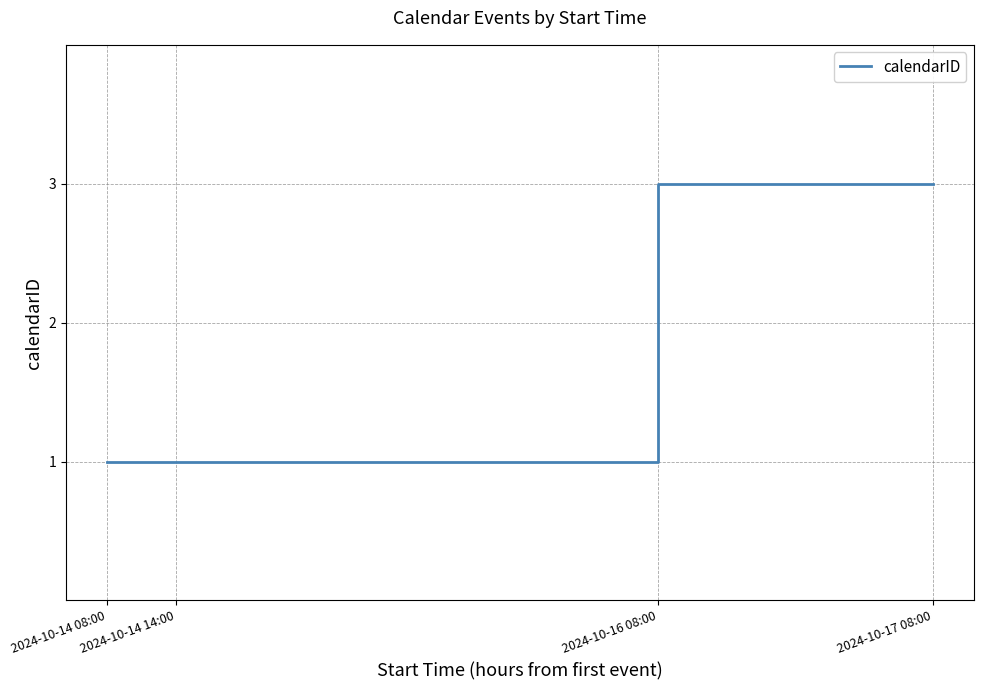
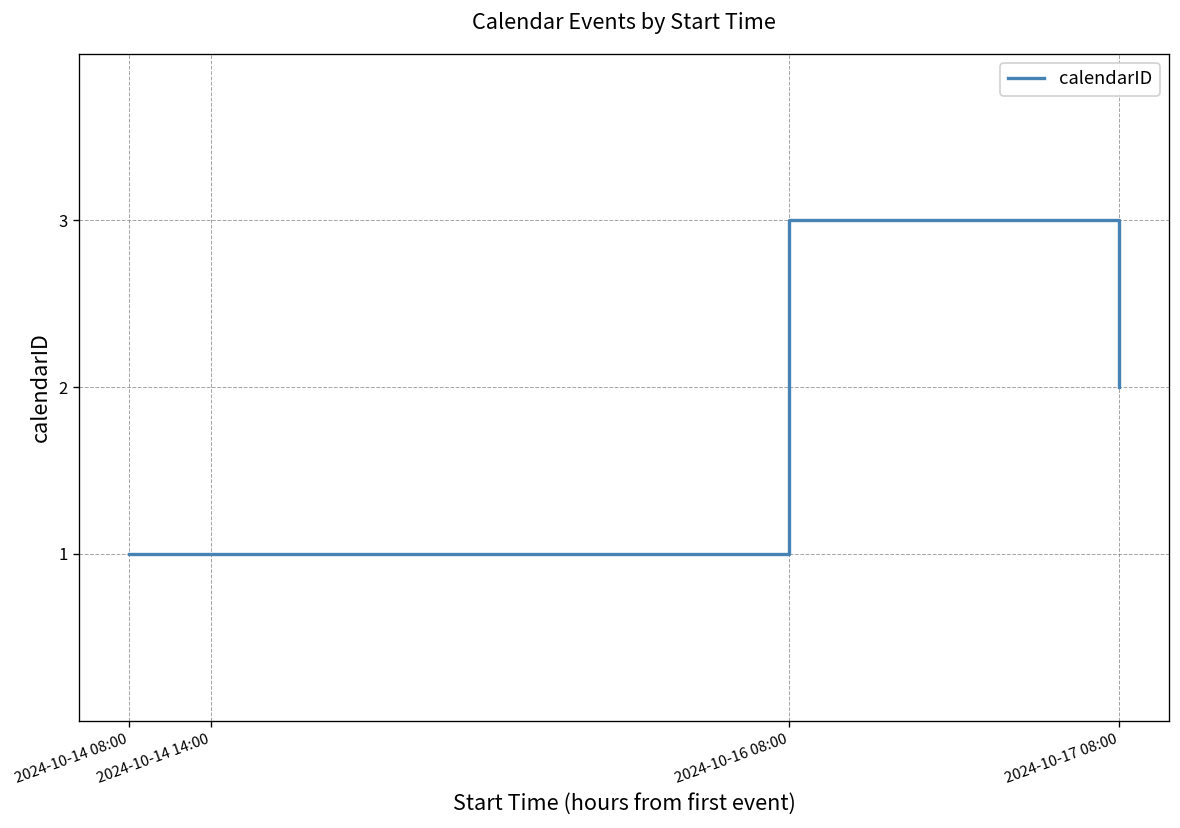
2024-10-17 08:00: 3 -> 2
